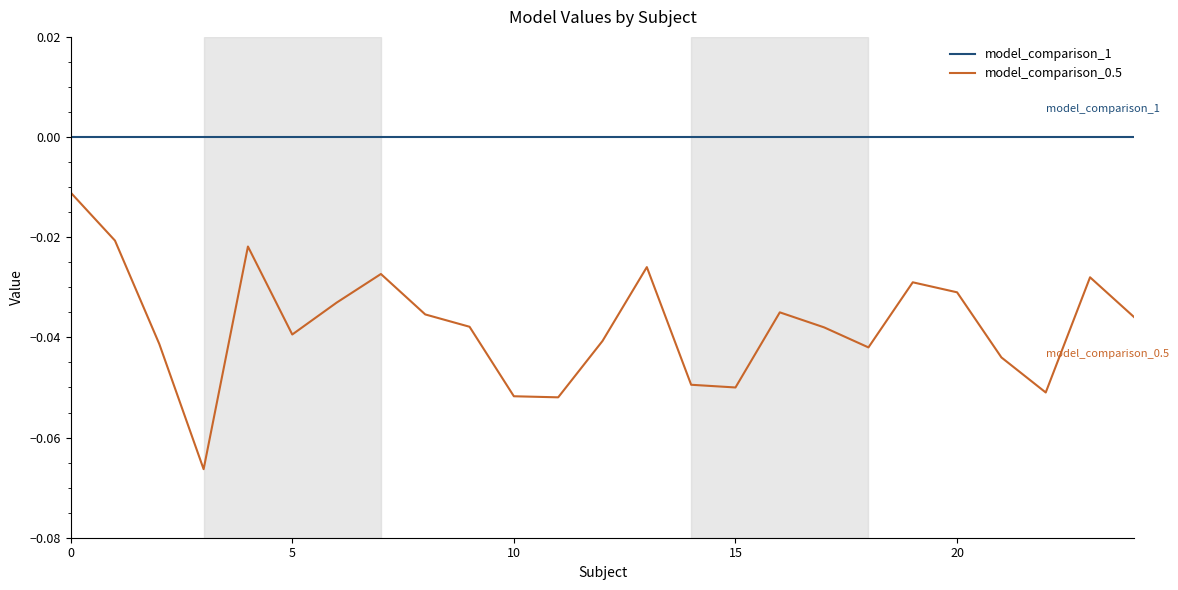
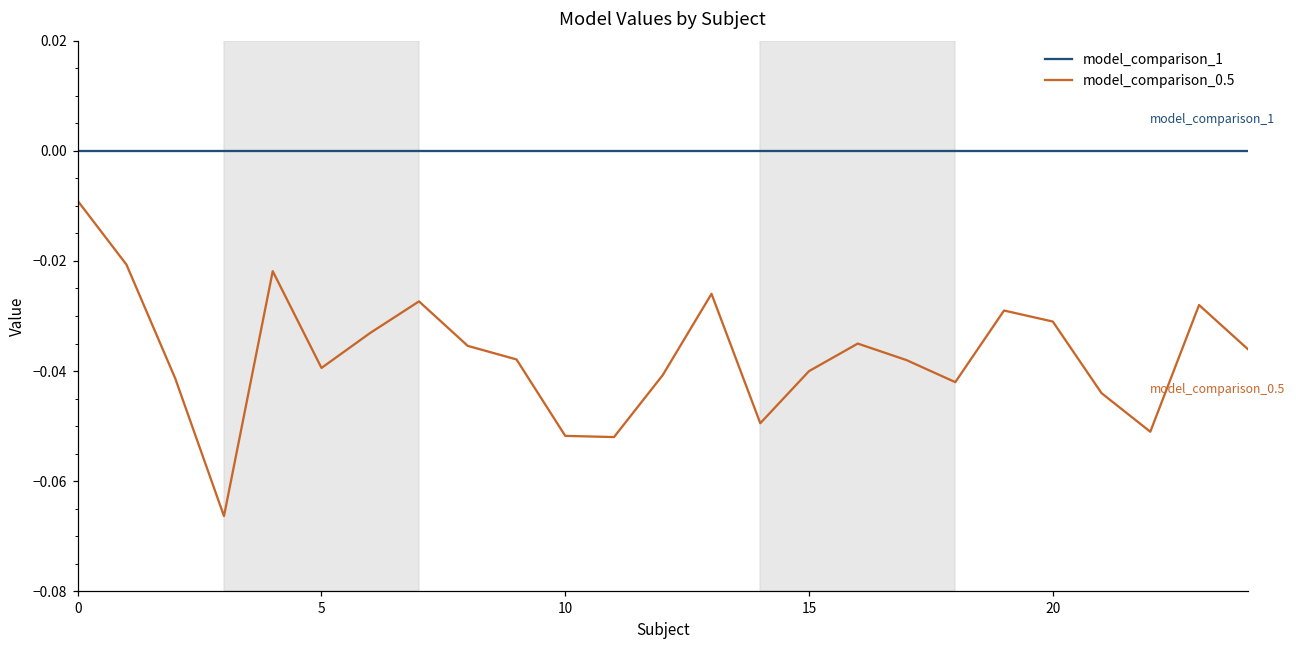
model_comparison_0.5, 0: -0.011 -> -0.009
model_comparison_0.5, 15: -0.05 -> -0.04
